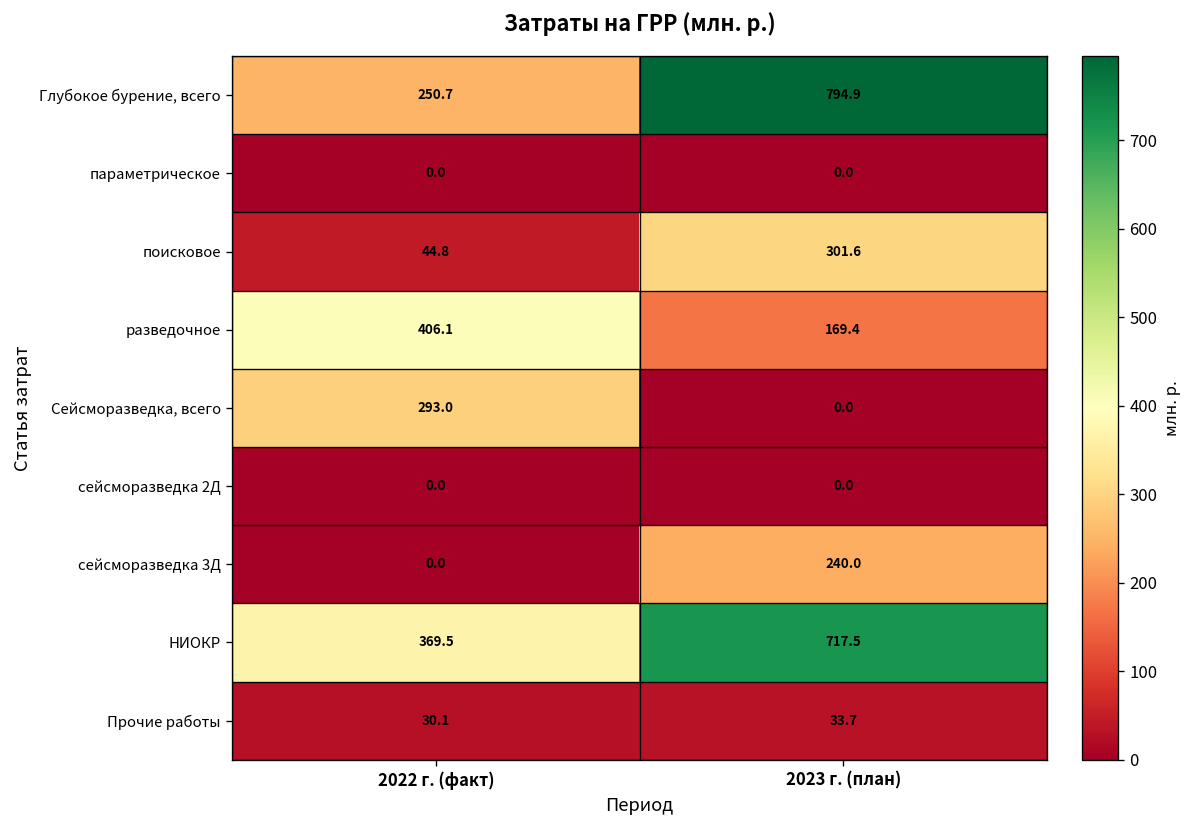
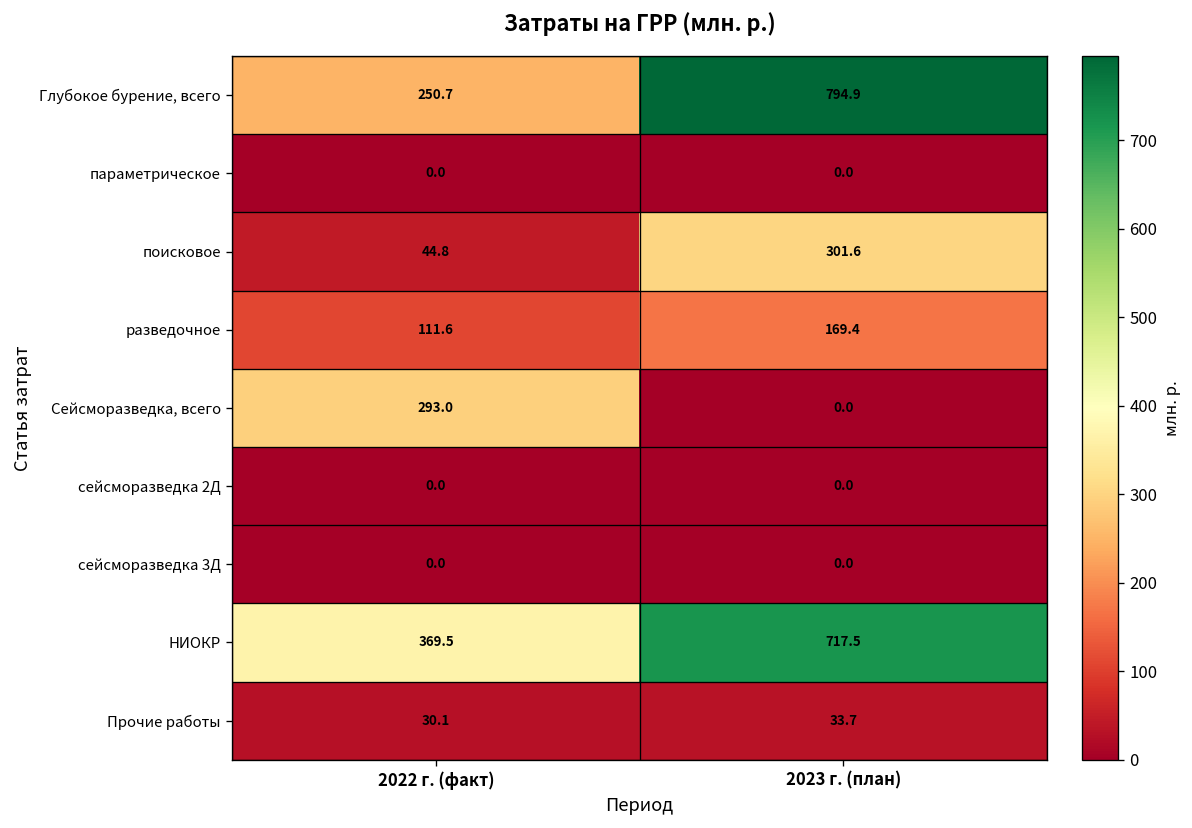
разведочное, 2022 г. (факт): 406.1 -> 111.6
сейсморазведка 3Д, 2023 г. (план): 240.0 -> 0.0
